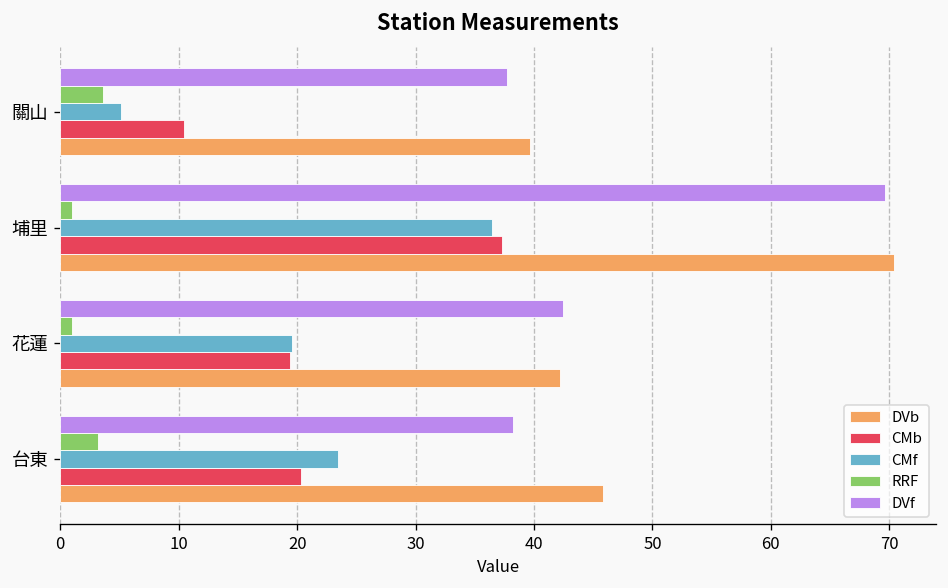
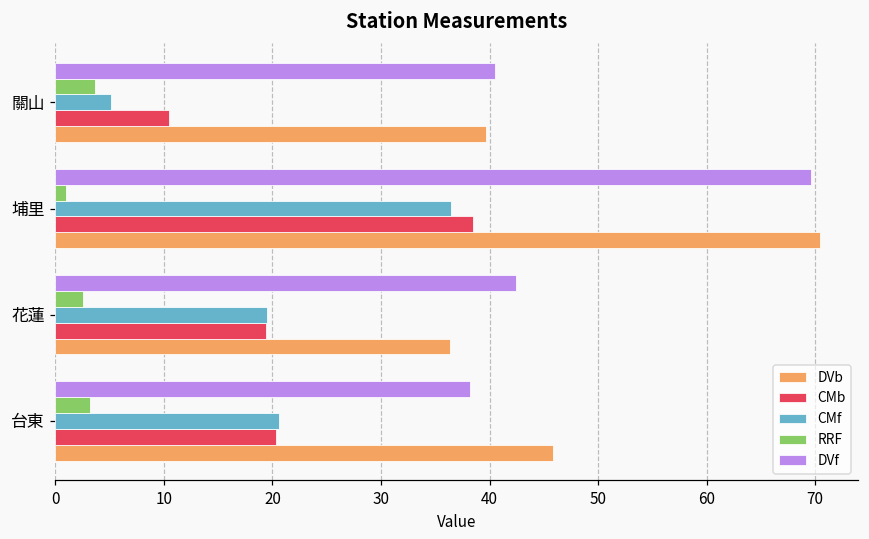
DVf, 關山: 38 -> 41
CMb, 埔里: 37 -> 39
RRF, 花蓮: 1 -> 3
DVb, 花蓮: 42 -> 36
CMf, 台東: 23 -> 21
